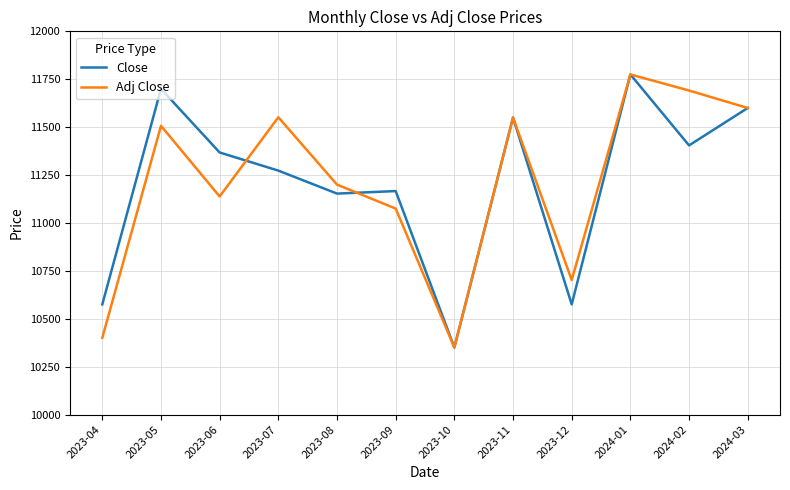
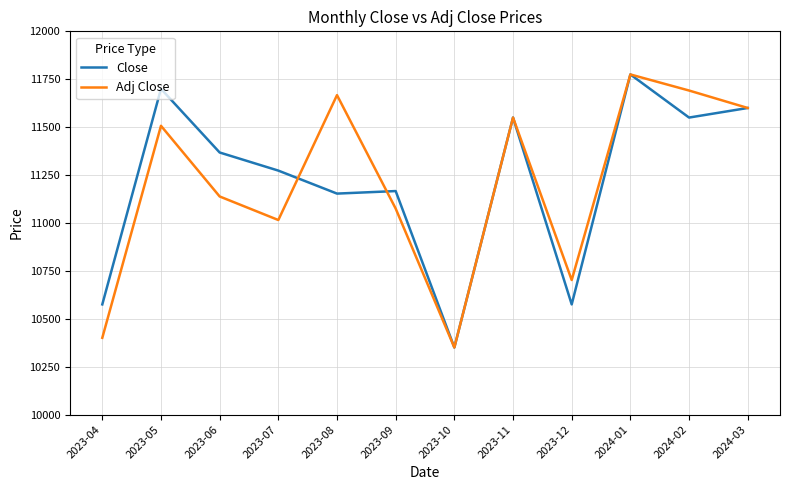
Adj Close, 2023-07: 11550 -> 11020
Adj Close, 2023-08: 11200 -> 11670
Close, 2024-02: 11400 -> 11550
